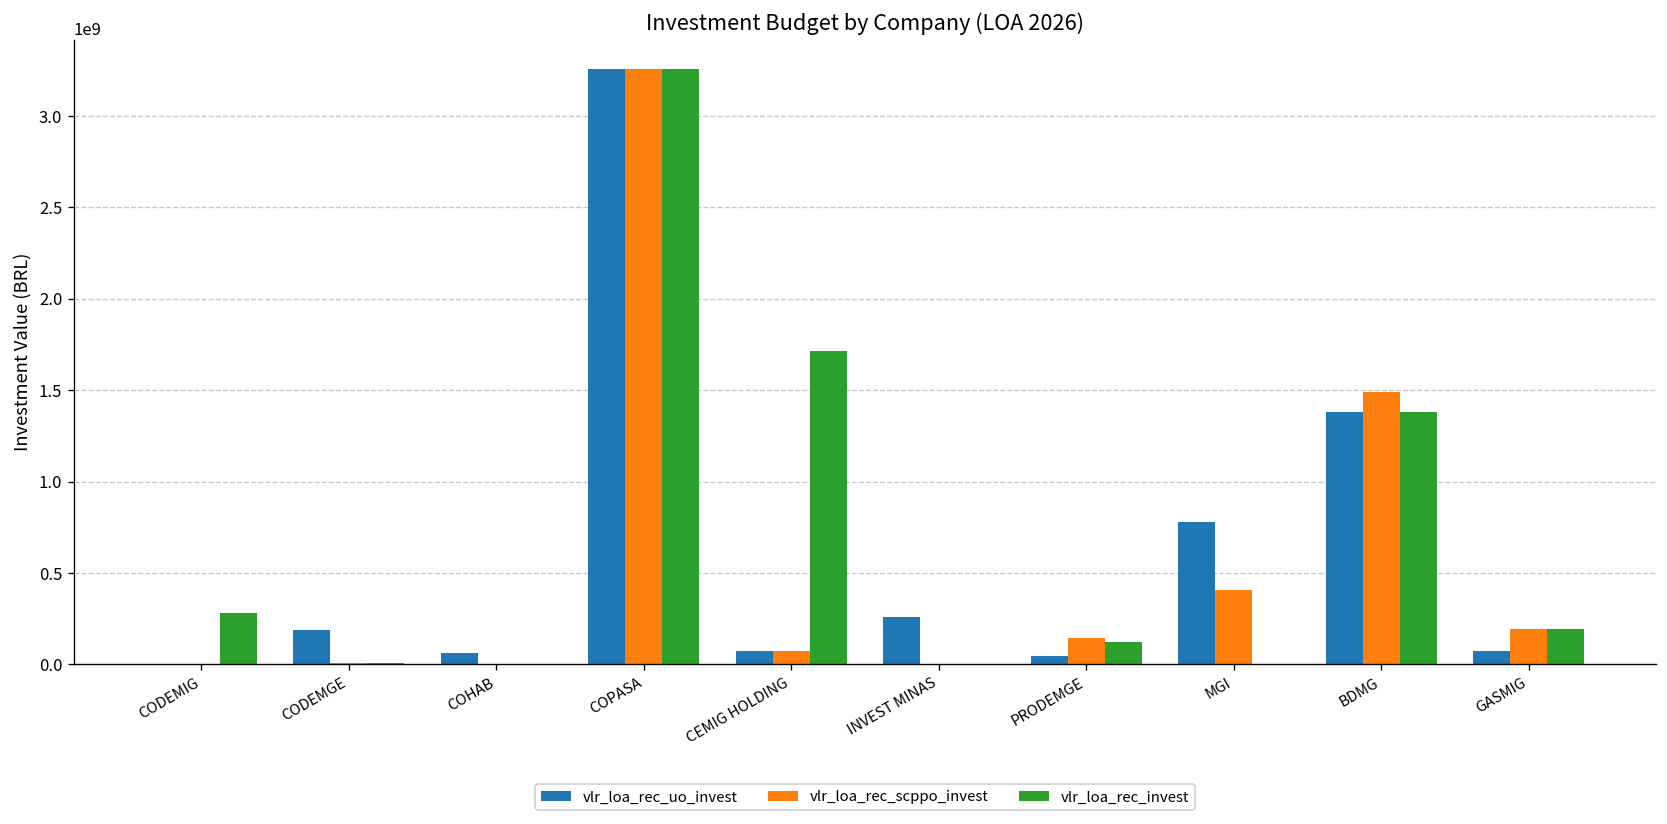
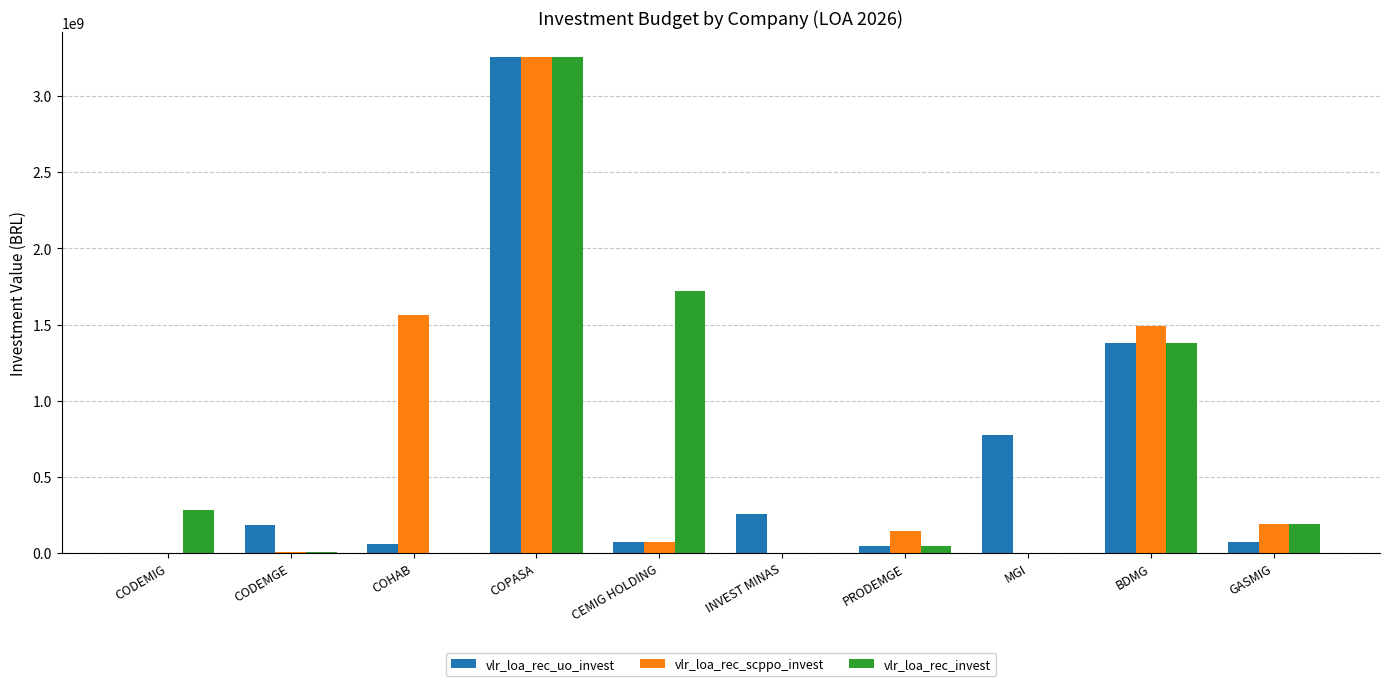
vlr_loa_rec_scppo_invest, COHAB: 0 -> 1570000000
vlr_loa_rec_invest, PRODEMGE: 120000000 -> 40000000
vlr_loa_rec_scppo_invest, MGI: 410000000 -> 0
